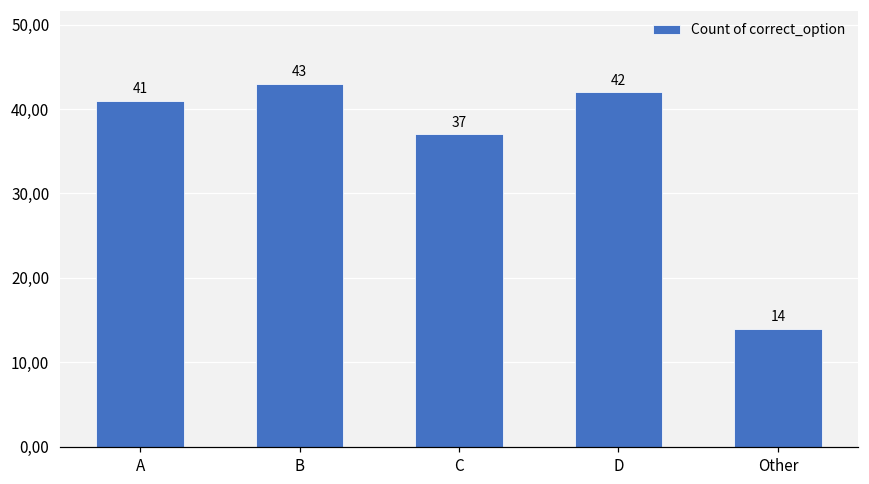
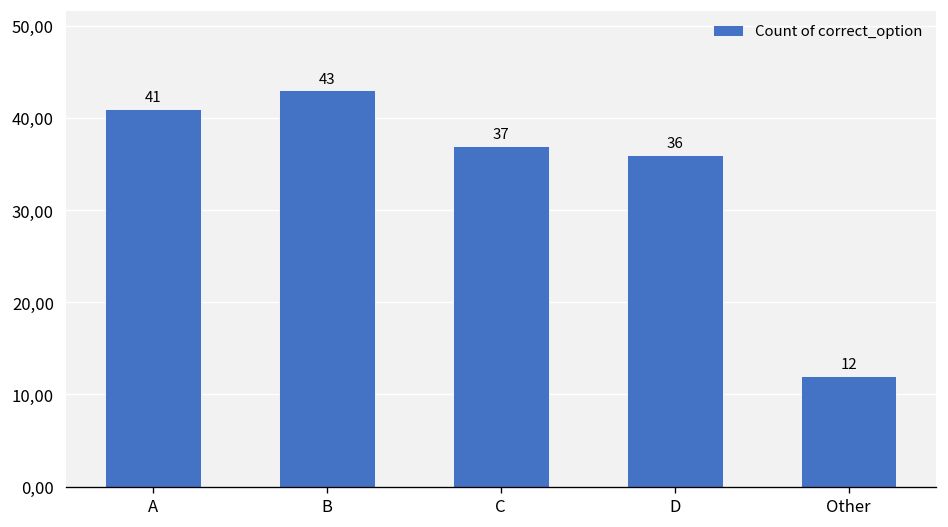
D: 42 -> 36
Other: 14 -> 12
